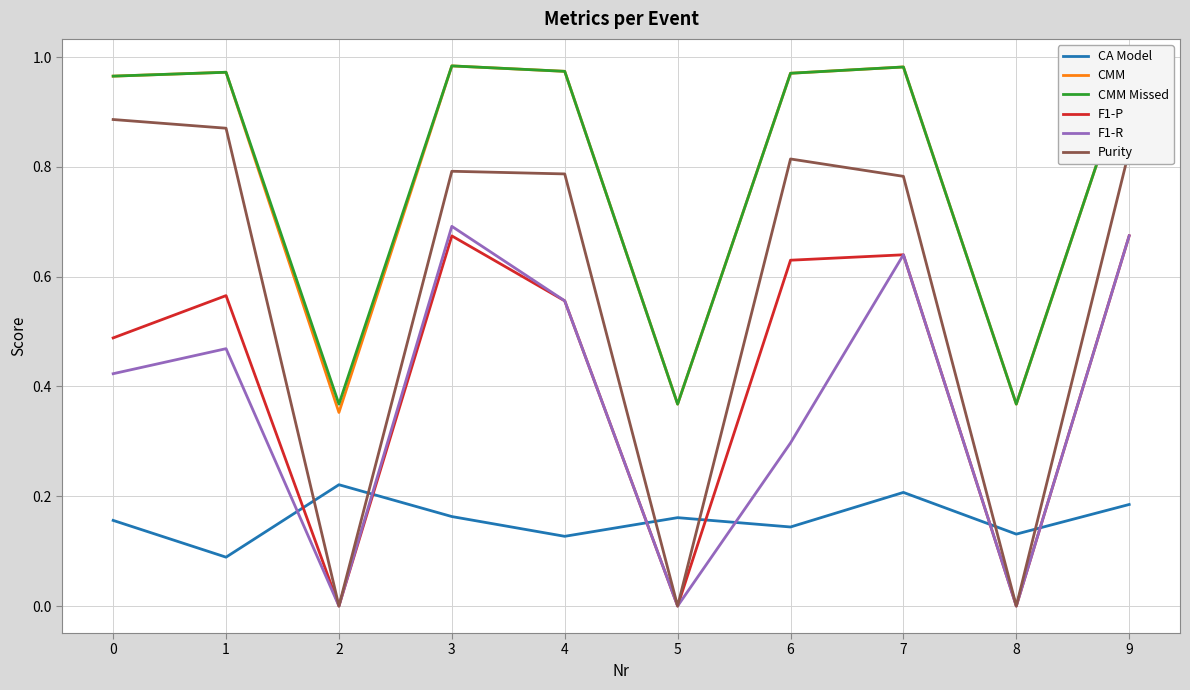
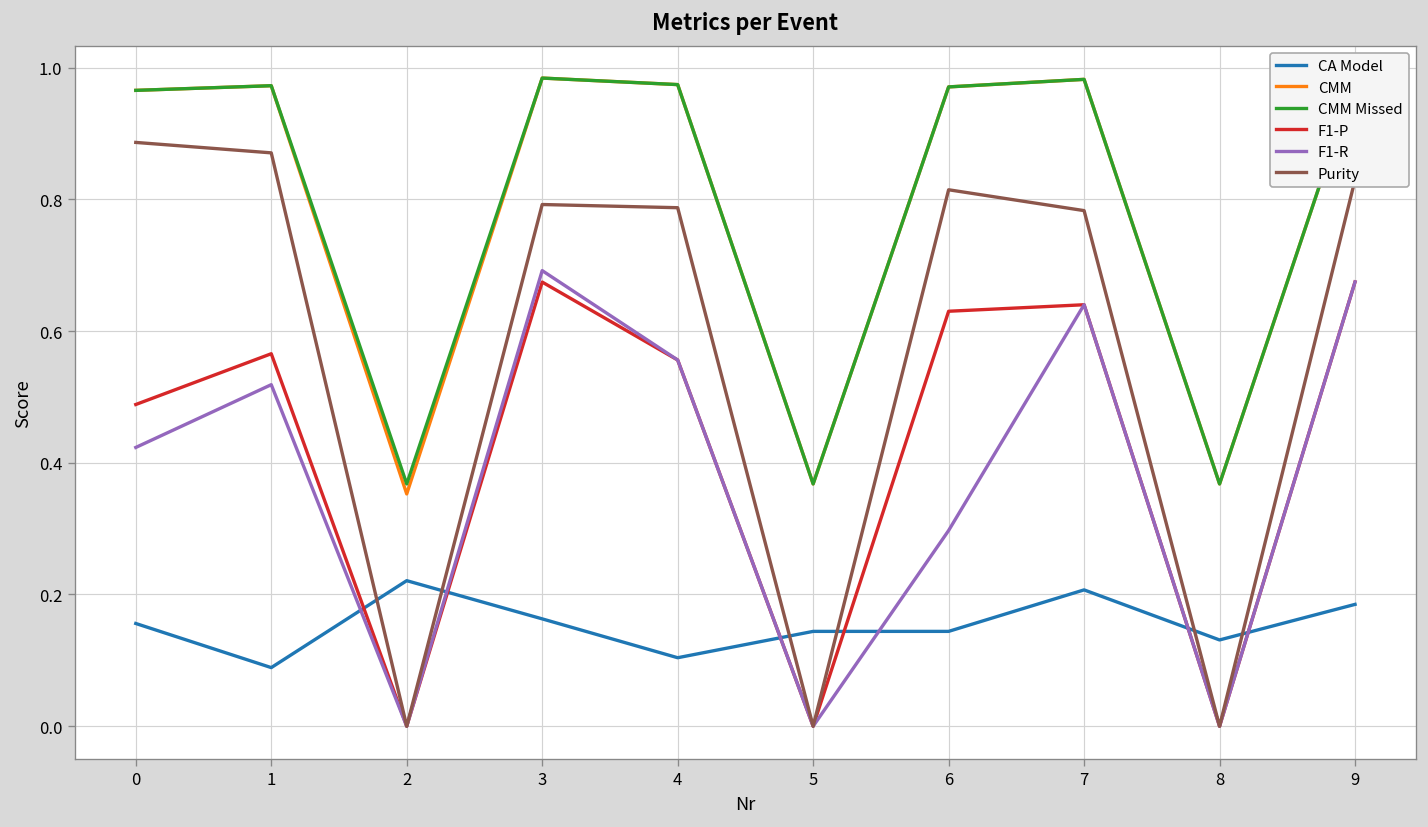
F1-R, 1: 0.47 -> 0.52
CA Model, 4: 0.13 -> 0.10
CA Model, 5: 0.16 -> 0.14
